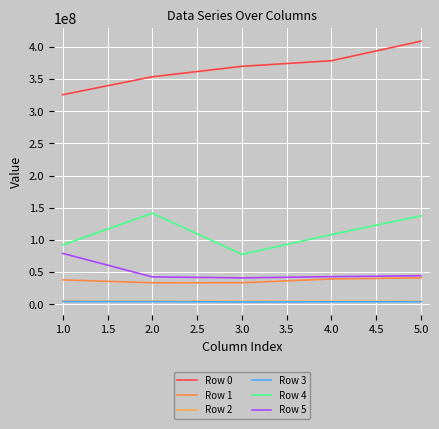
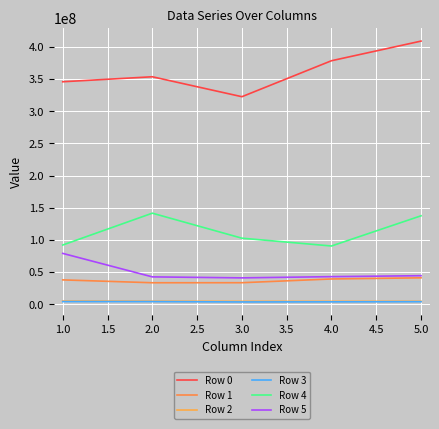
Row 0, 1.0: 330000000 -> 350000000
Row 0, 3.0: 370000000 -> 320000000
Row 4, 3.0: 80000000 -> 100000000
Row 4, 4.0: 110000000 -> 90000000
